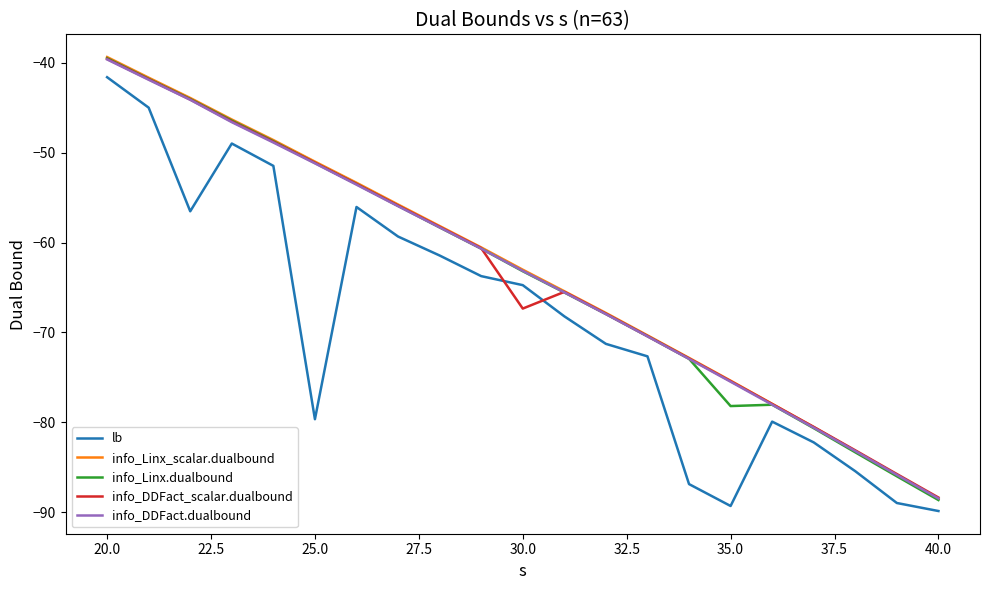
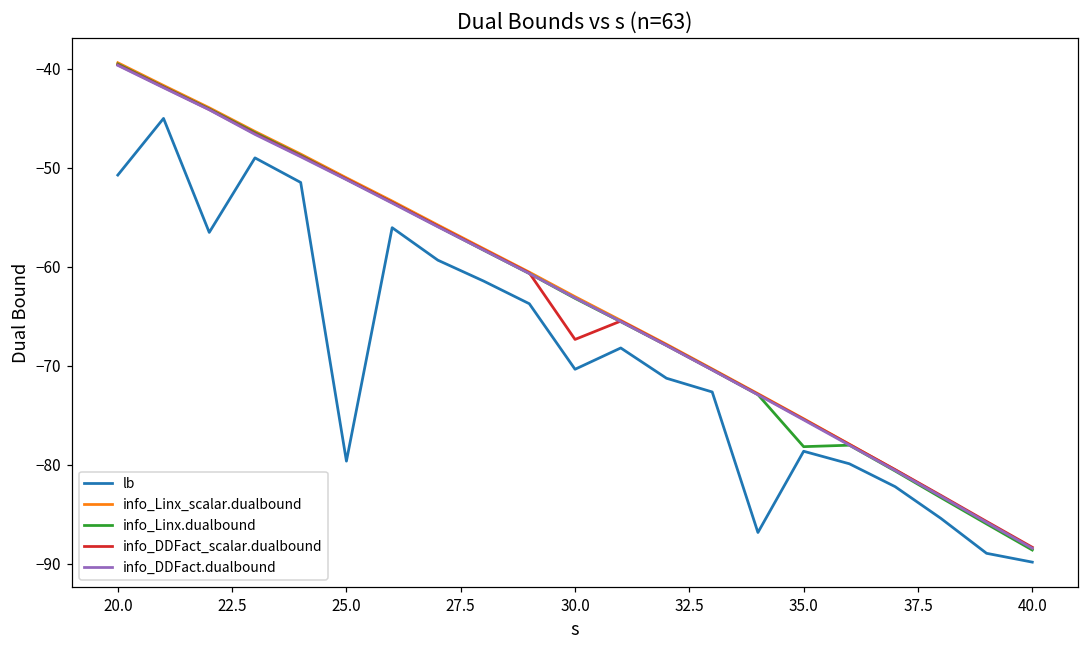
lb, 20.0: -42 -> -51
lb, 30.0: -65 -> -70
lb, 35.0: -89 -> -79
